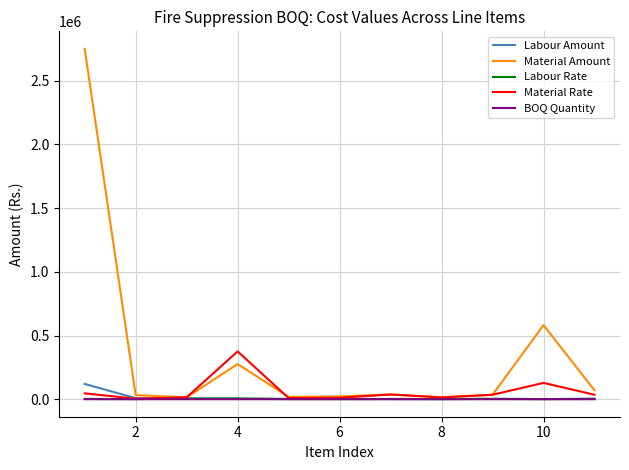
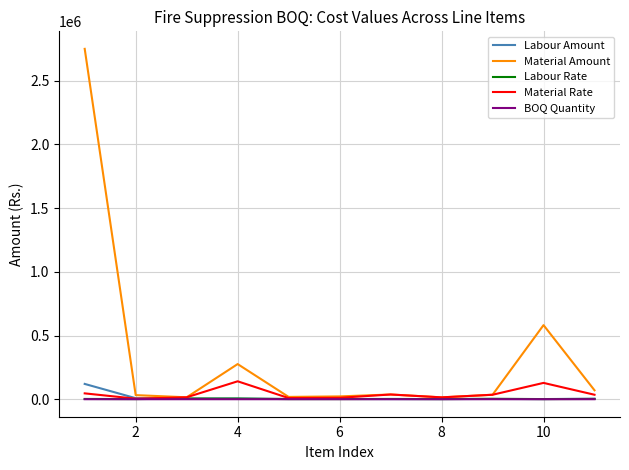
Material Rate, 4: 380000 -> 140000
